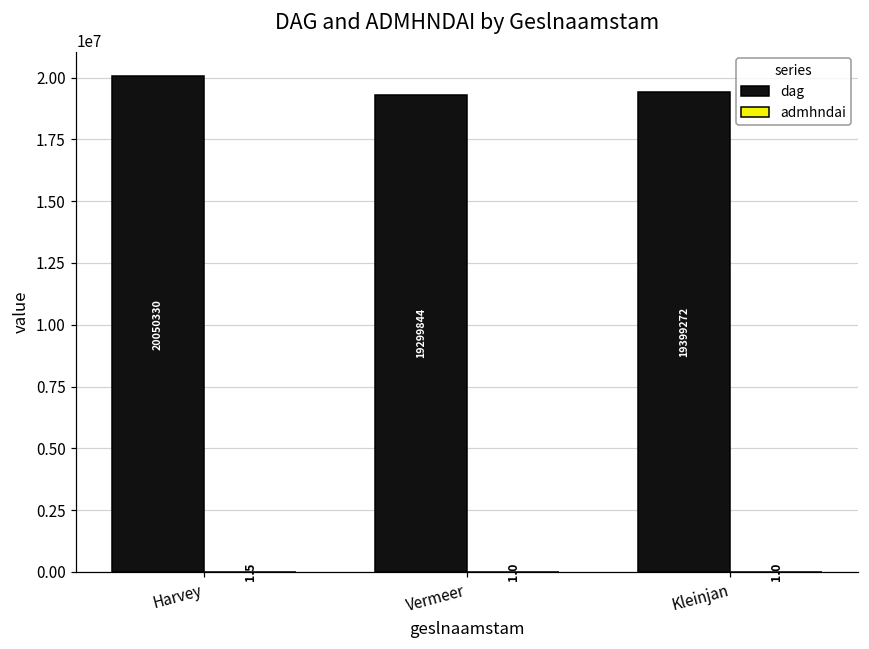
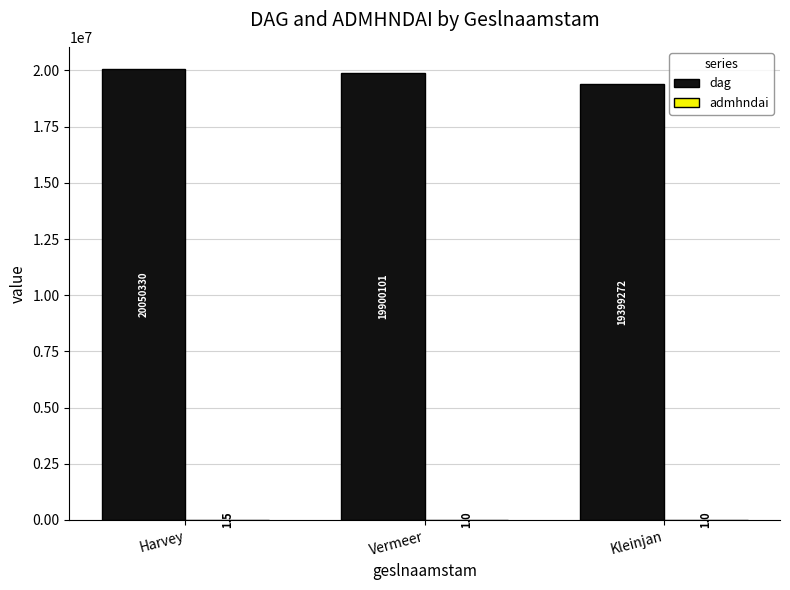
dag, Vermeer: 19299844 -> 19900101
